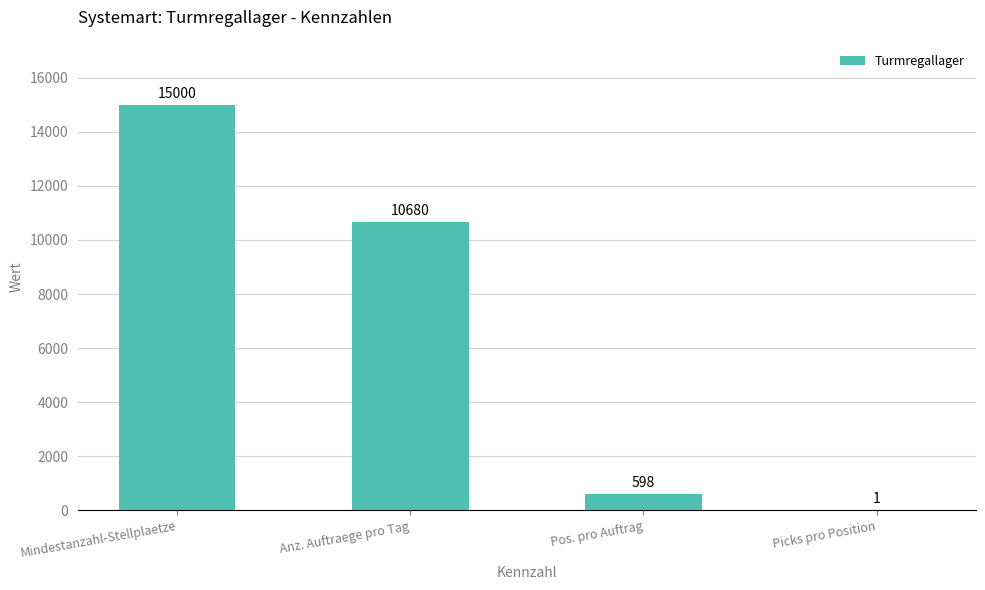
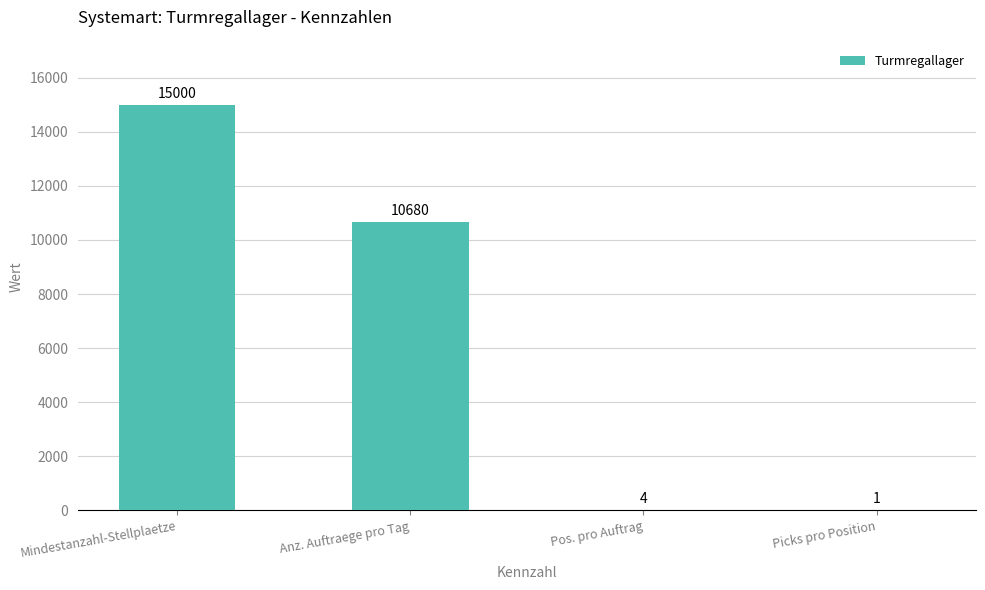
Pos. pro Auftrag: 598 -> 4
